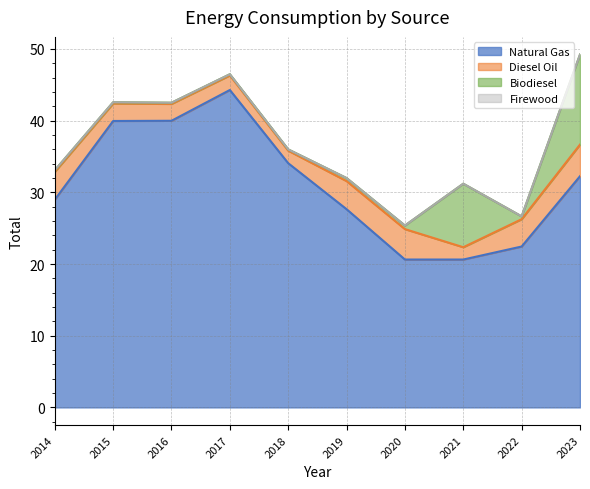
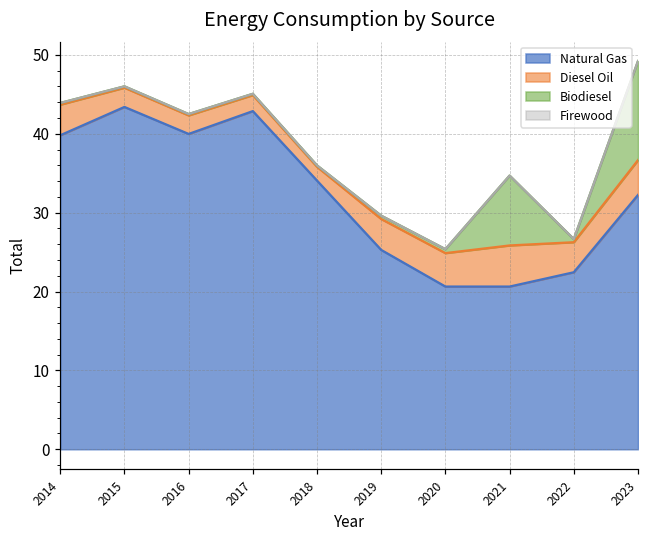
Natural Gas, 2014: 29 -> 40
Natural Gas, 2015: 40 -> 43
Natural Gas, 2017: 44 -> 43
Natural Gas, 2019: 28 -> 25
Diesel Oil, 2021: 2 -> 5
